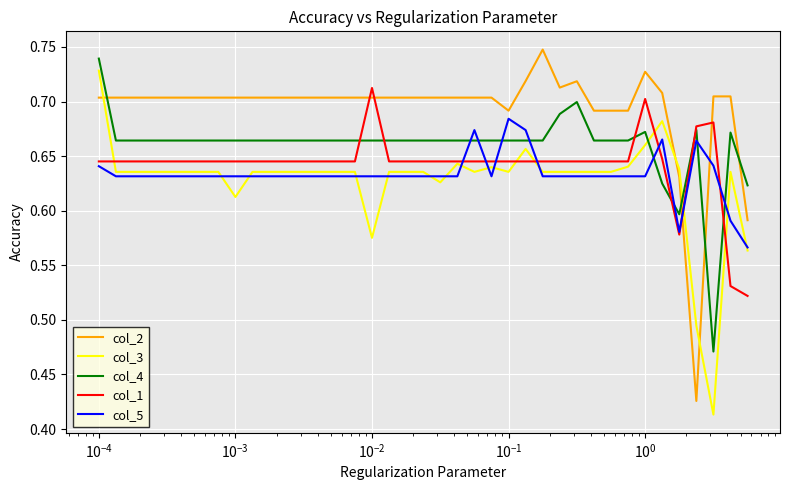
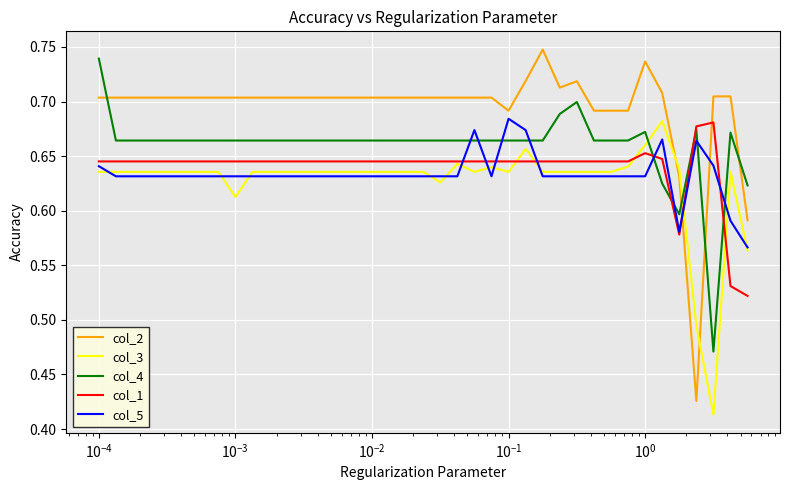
col_3, 10^-4: 0.728 -> 0.636
col_3, 10^-2: 0.575 -> 0.636
col_1, 10^-2: 0.712 -> 0.645
col_2, 10^0: 0.727 -> 0.737
col_1, 10^0: 0.702 -> 0.653
